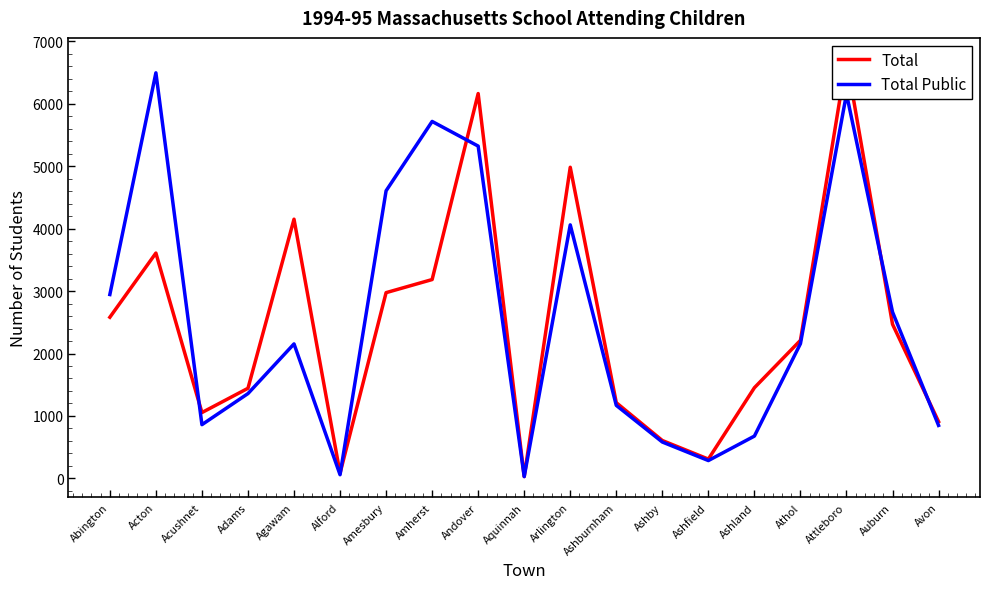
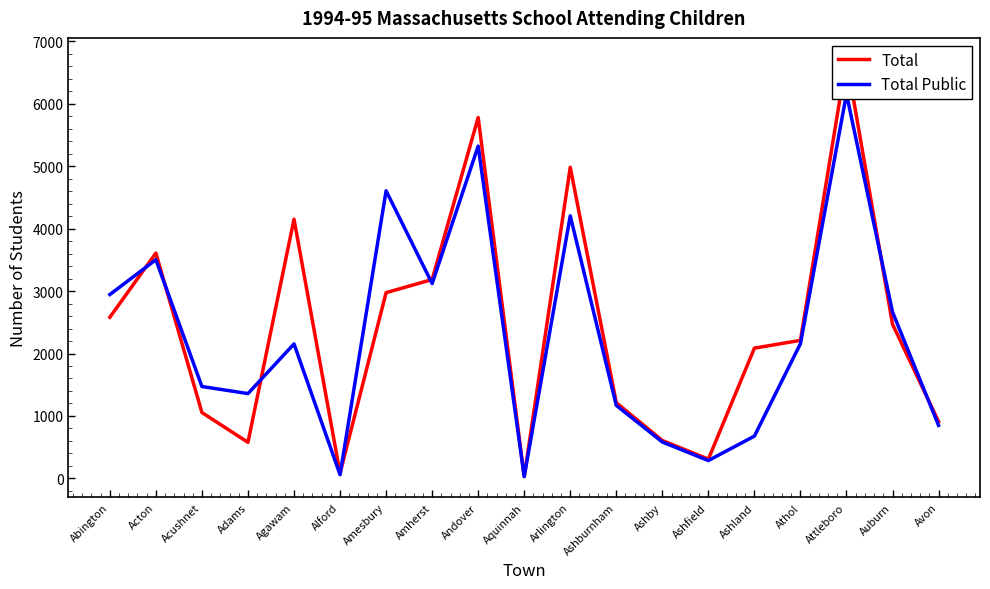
Total Public, Acton: 6500 -> 3500
Total Public, Acushnet: 900 -> 1500
Total, Adams: 1400 -> 600
Total Public, Amherst: 5700 -> 3100
Total, Andover: 6200 -> 5800
Total Public, Arlington: 4100 -> 4200
Total, Ashland: 1500 -> 2100
